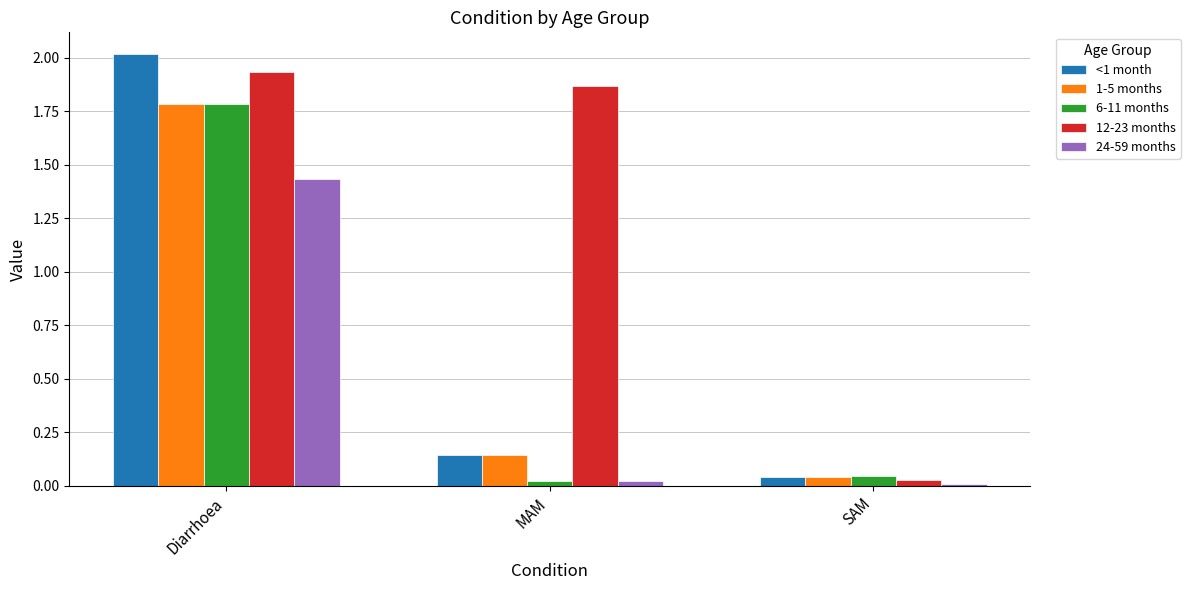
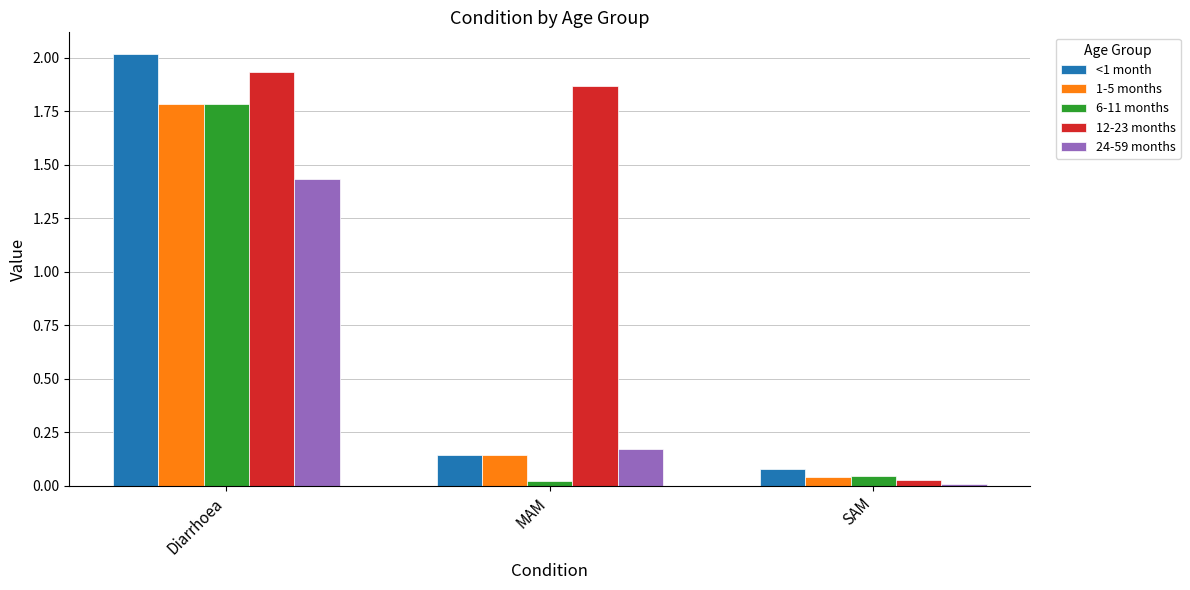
24-59 months, MAM: 0.02 -> 0.17
<1 month, SAM: 0.04 -> 0.08
